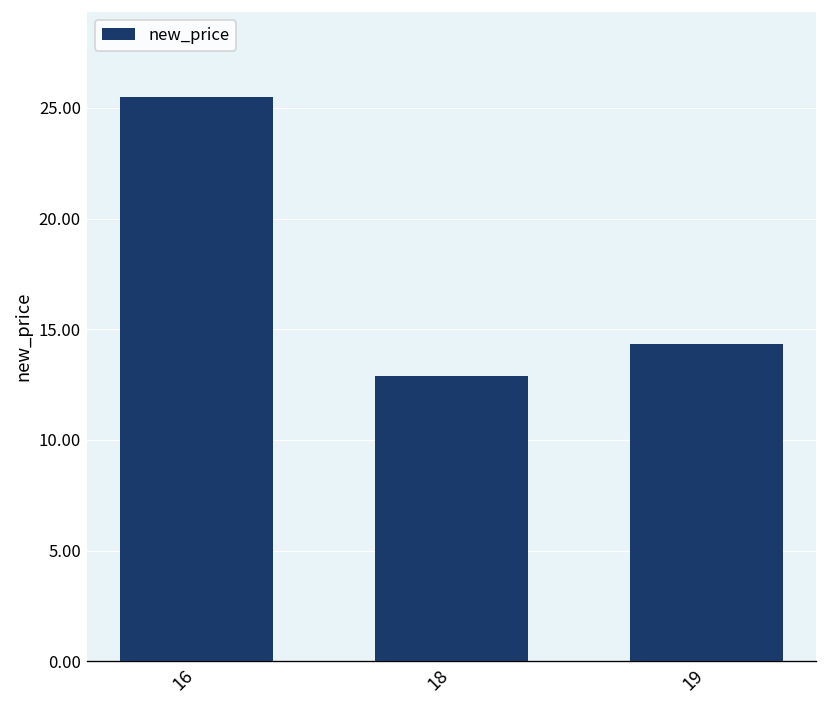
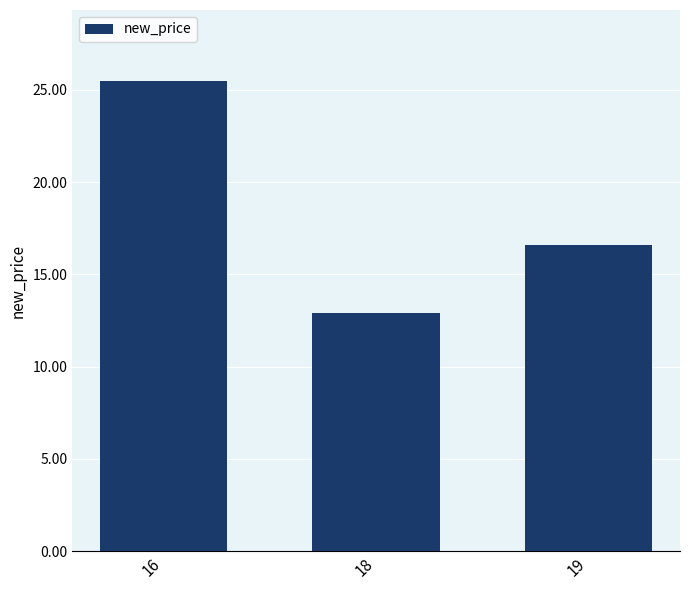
19: 14.3 -> 16.6
